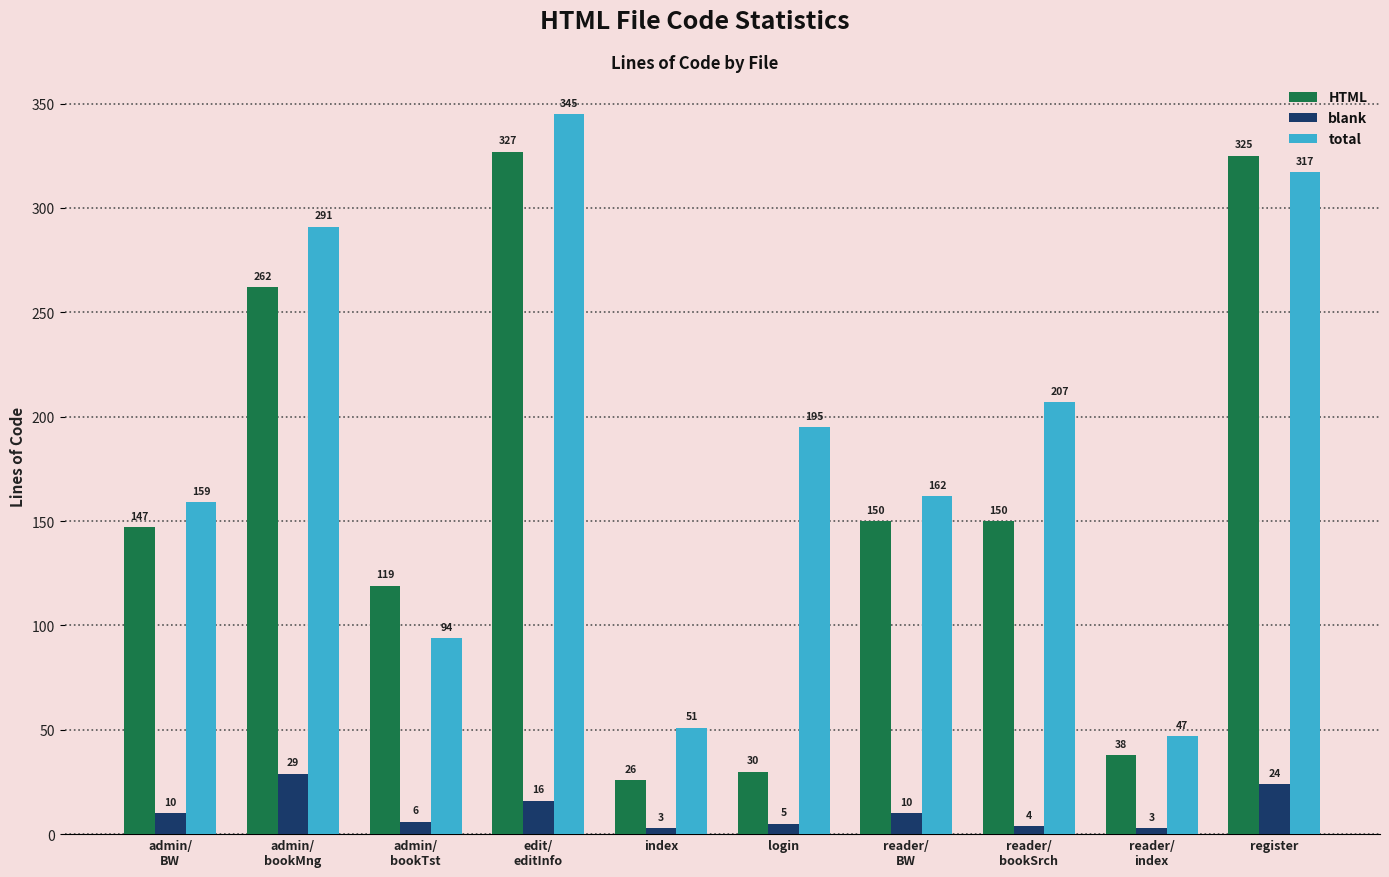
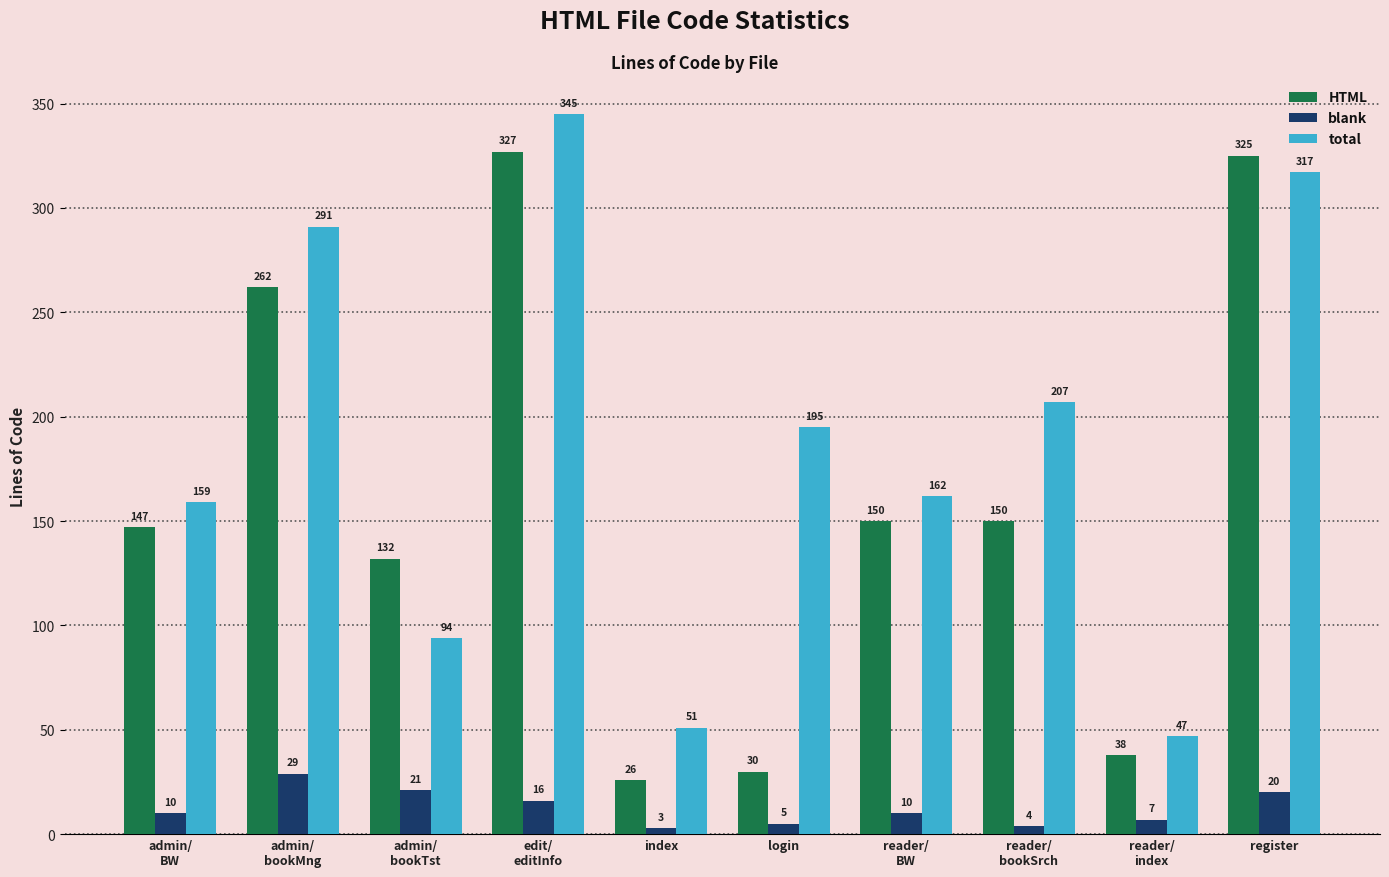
HTML, admin/ bookTst: 119 -> 132
blank, admin/ bookTst: 6 -> 21
blank, reader/ index: 3 -> 7
blank, register: 24 -> 20
